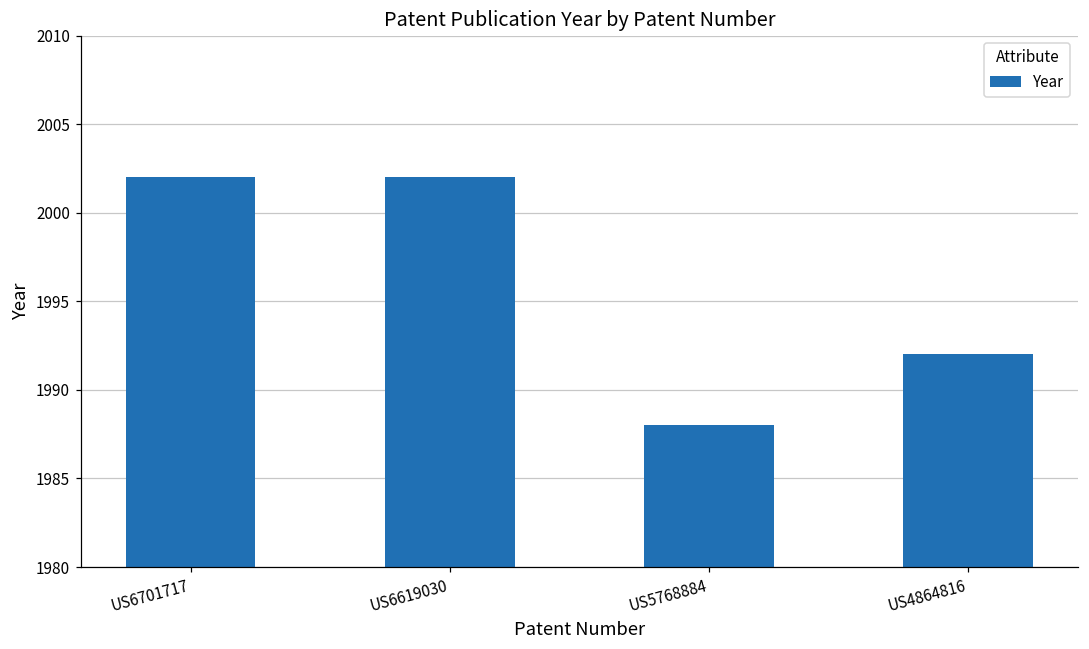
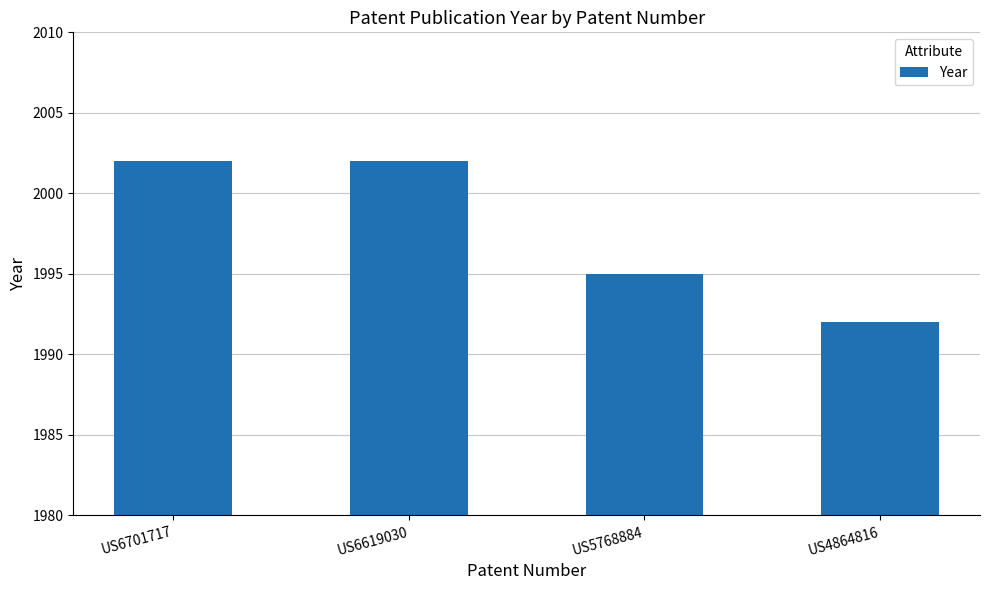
US5768884: 1988 -> 1995
